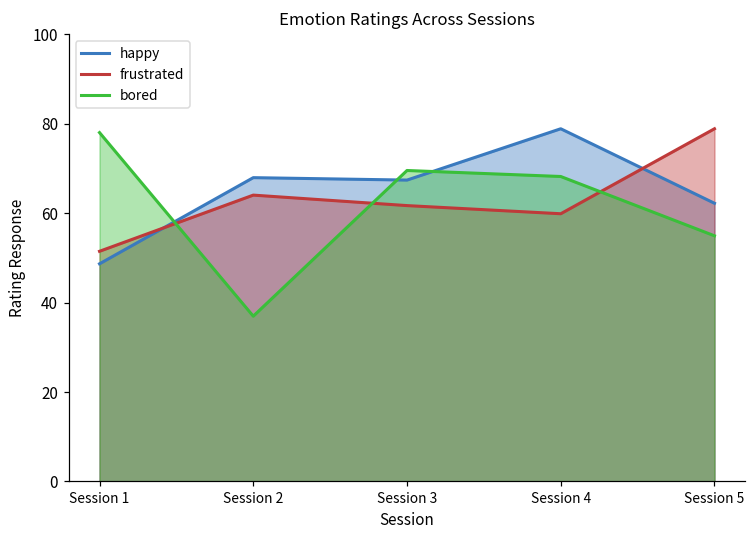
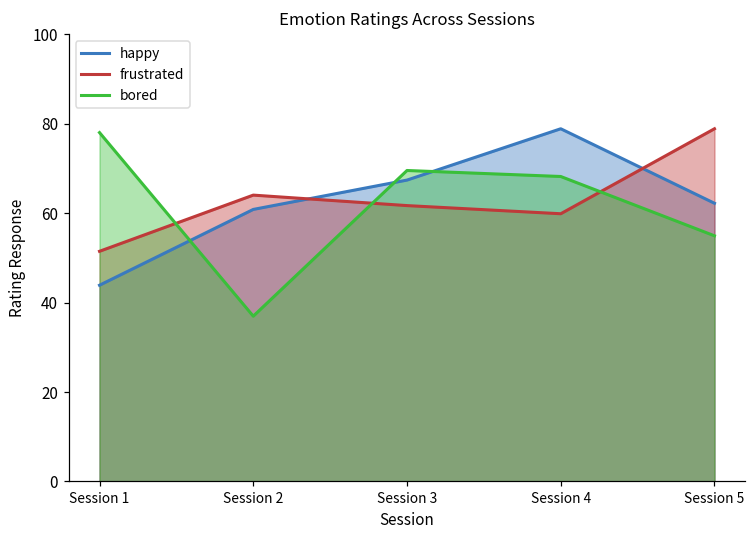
happy, Session 1: 49 -> 44
happy, Session 2: 68 -> 61
